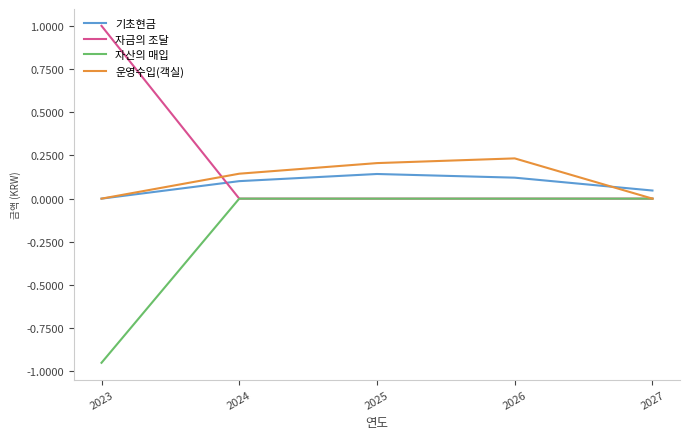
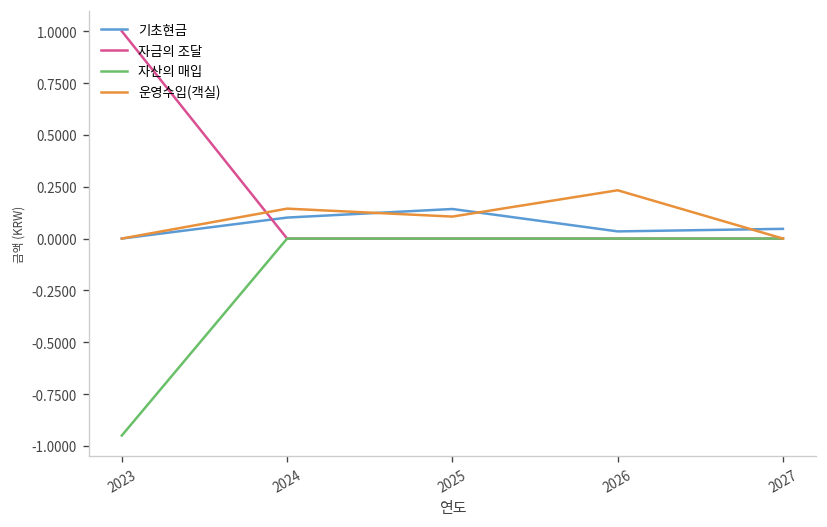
운영수입(객실), 2025: 0.21 -> 0.11
기초현금, 2026: 0.12 -> 0.03
